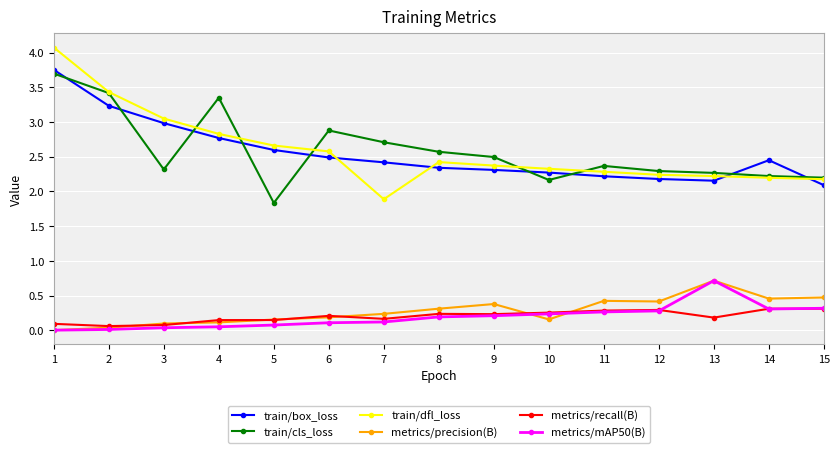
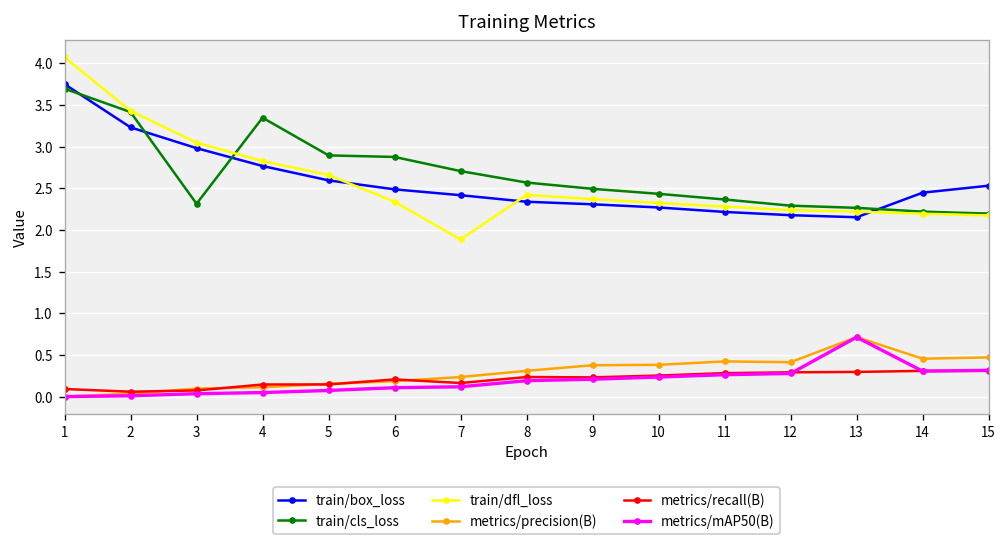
train/cls_loss, 5: 1.8 -> 2.9
train/dfl_loss, 6: 2.6 -> 2.3
train/cls_loss, 10: 2.2 -> 2.4
metrics/precision(B), 10: 0.2 -> 0.4
metrics/recall(B), 13: 0.2 -> 0.3
train/box_loss, 15: 2.1 -> 2.5
